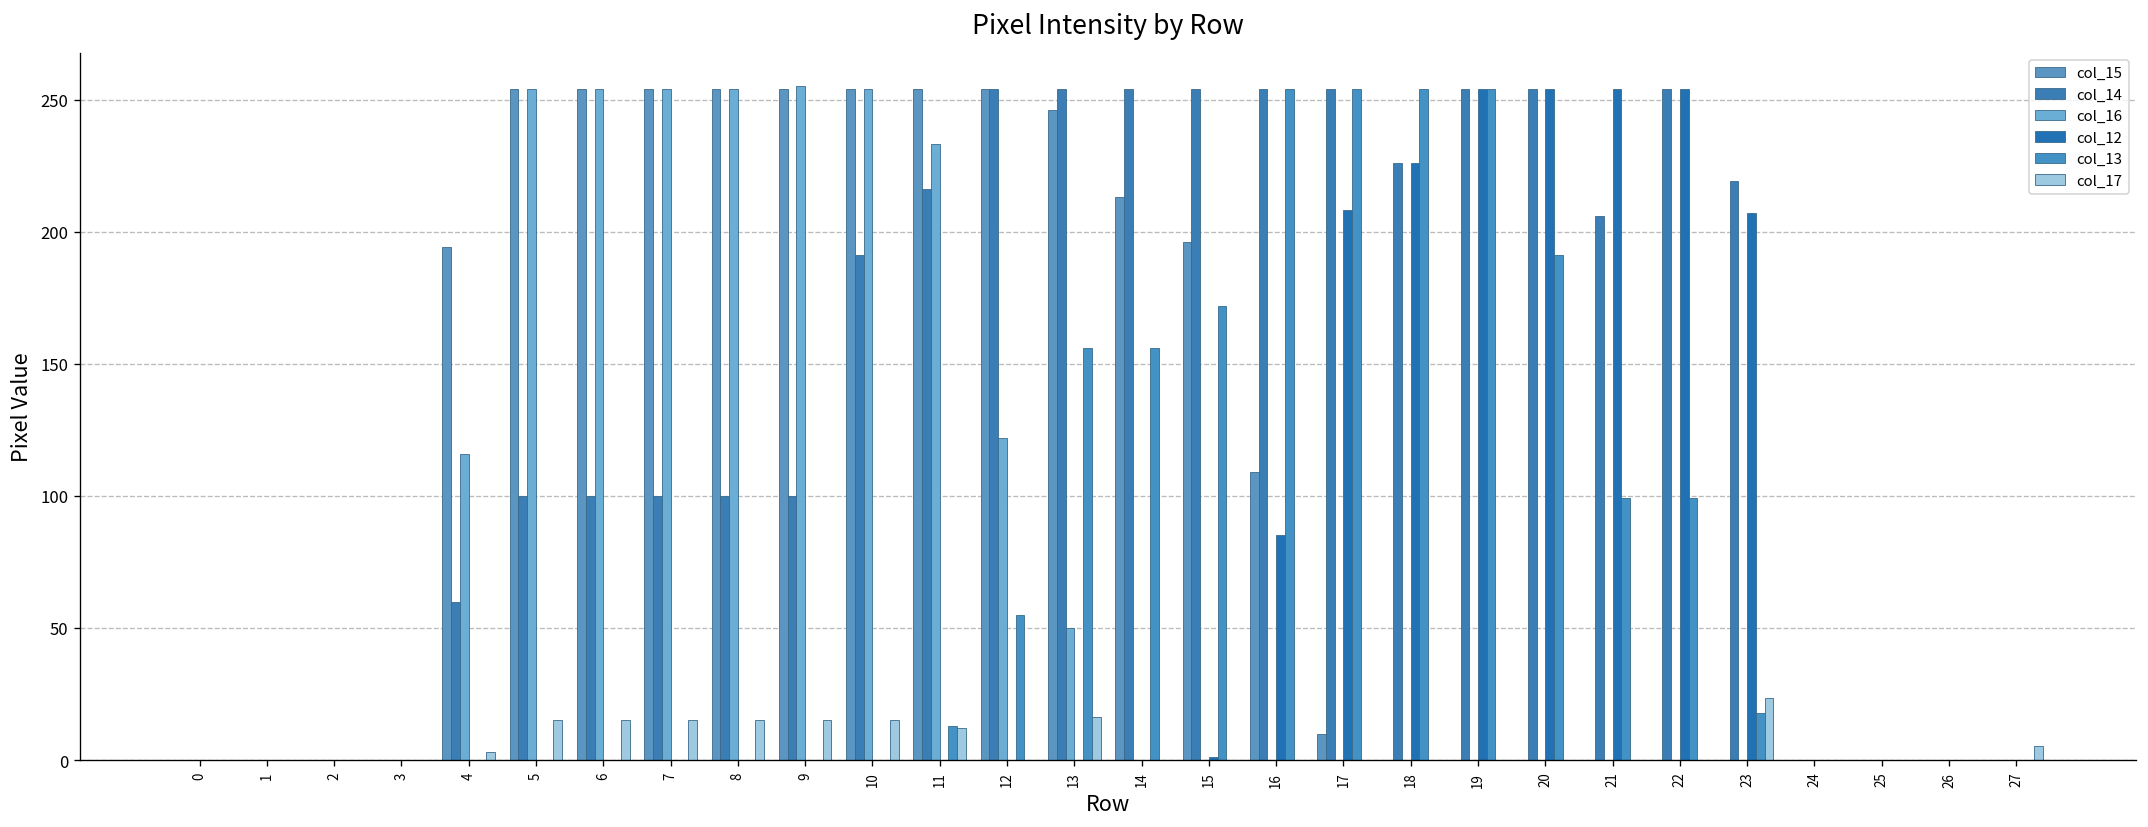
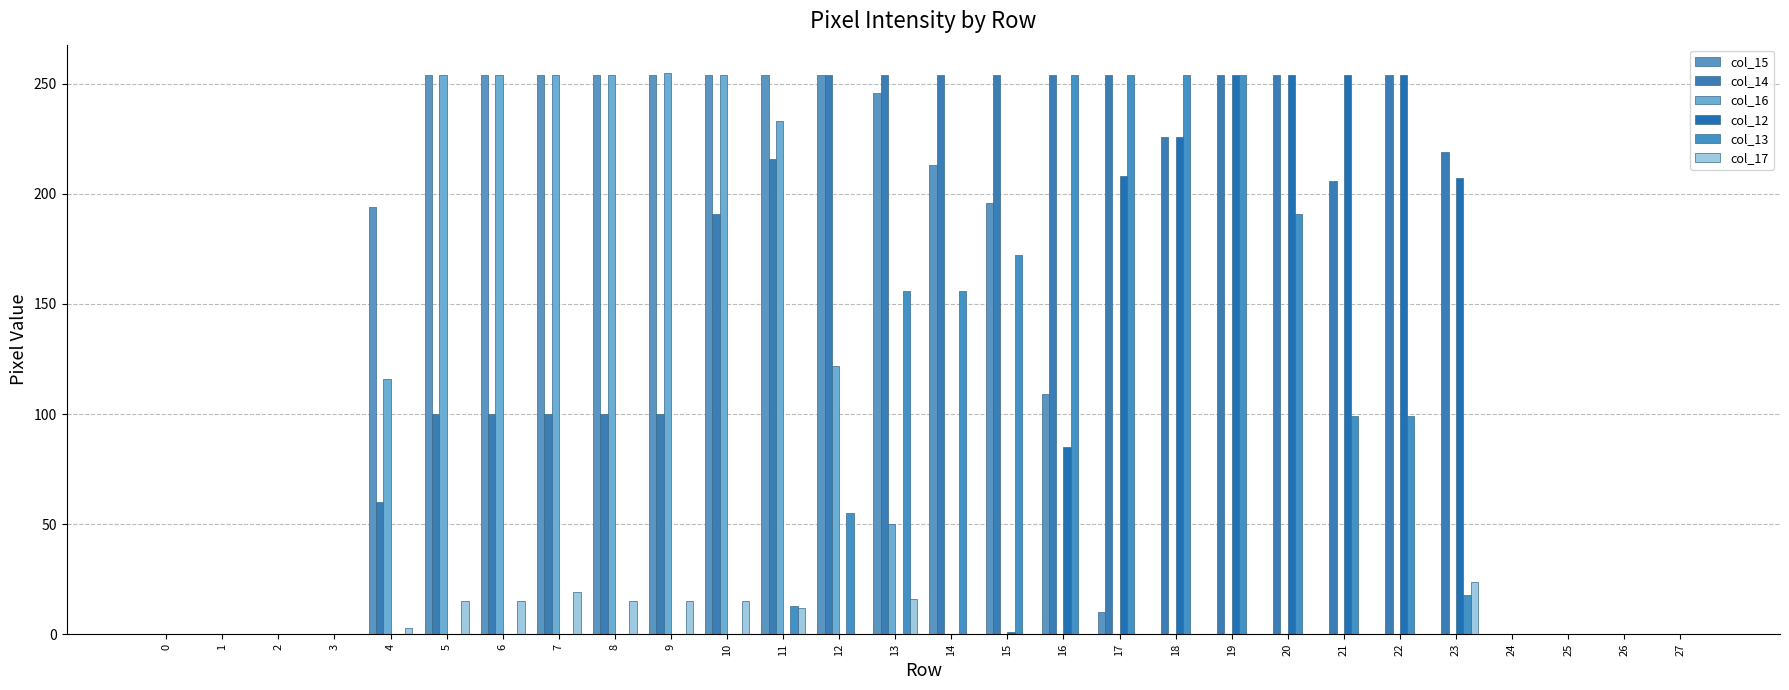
col_17, 7: 15 -> 19
col_17, 27: 5 -> 0
